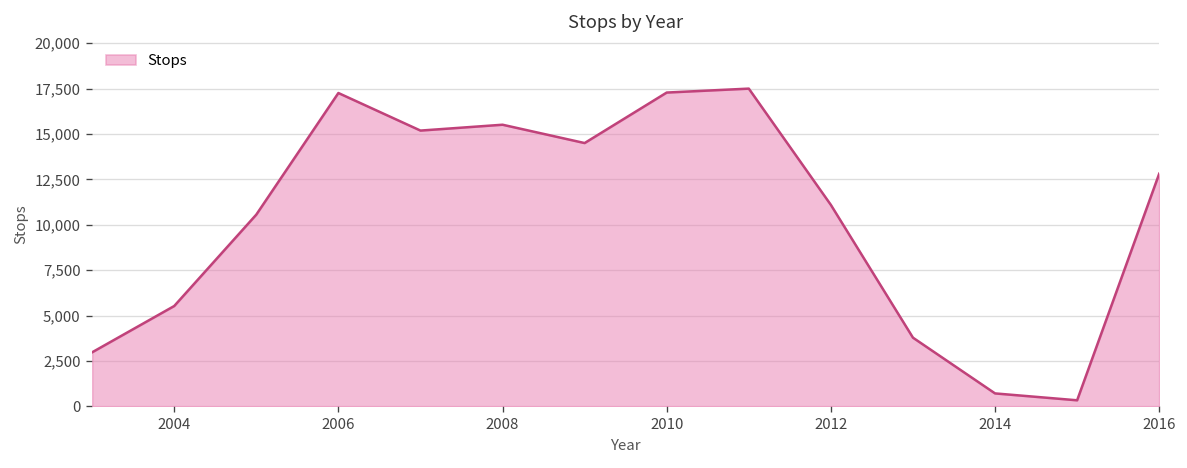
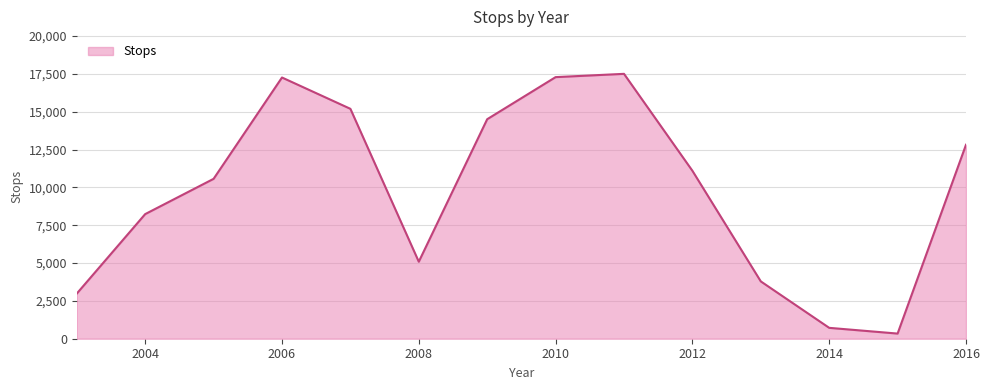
2004: 5,500 -> 8,200
2008: 15,500 -> 5,100
